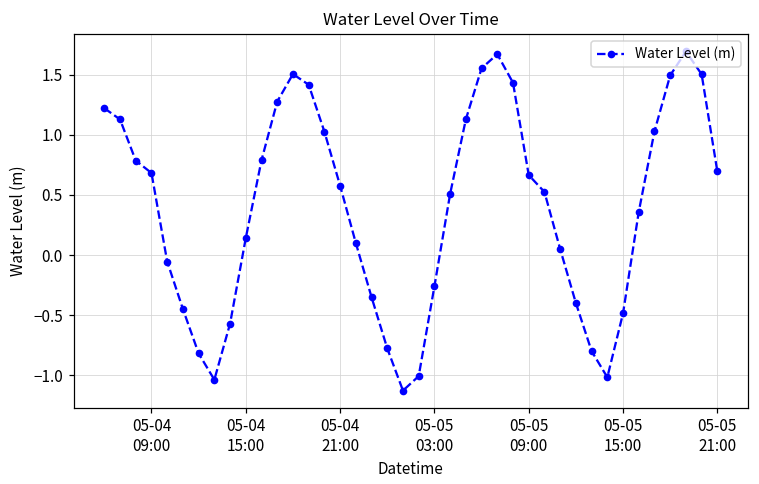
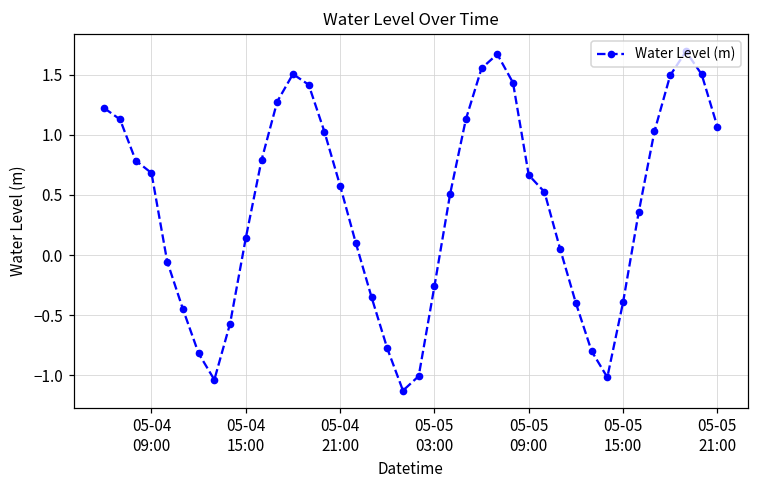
05-05 15:00: -0.48 -> -0.39
05-05 21:00: 0.69 -> 1.07
